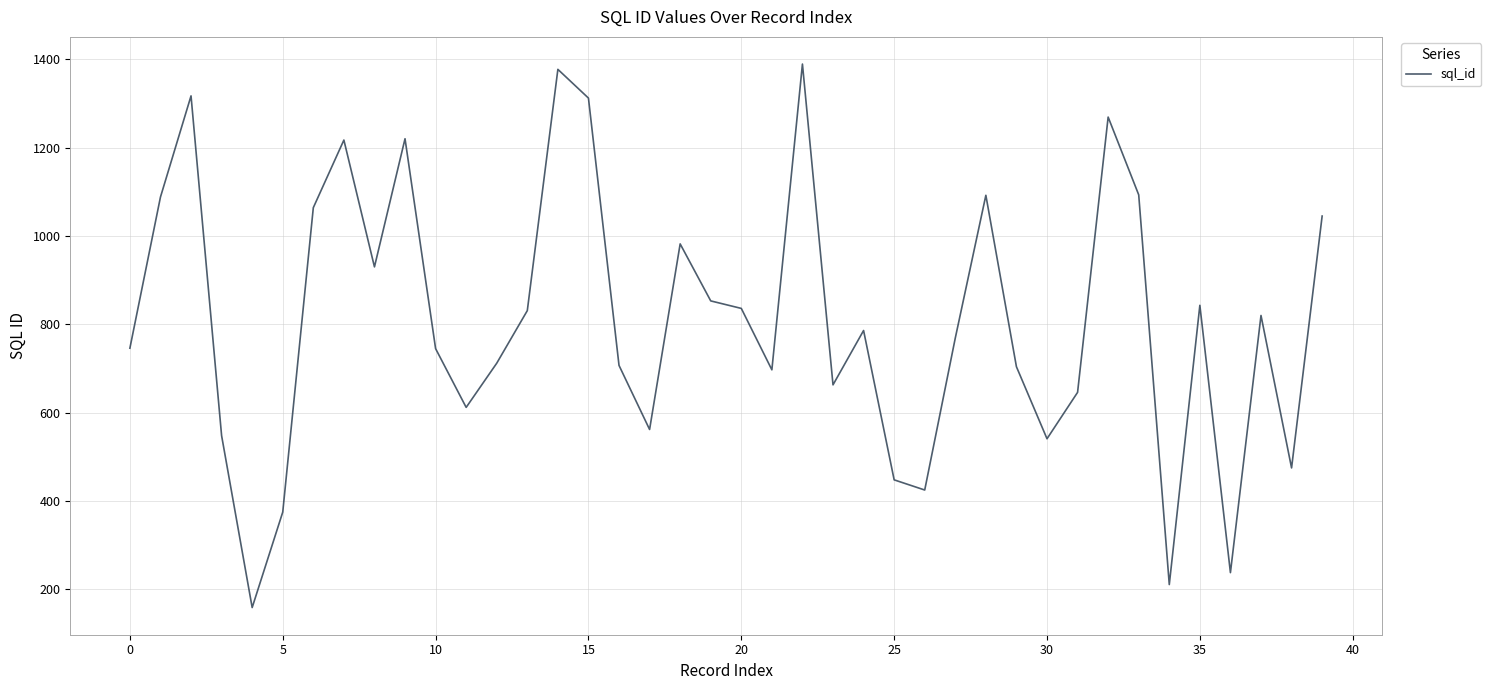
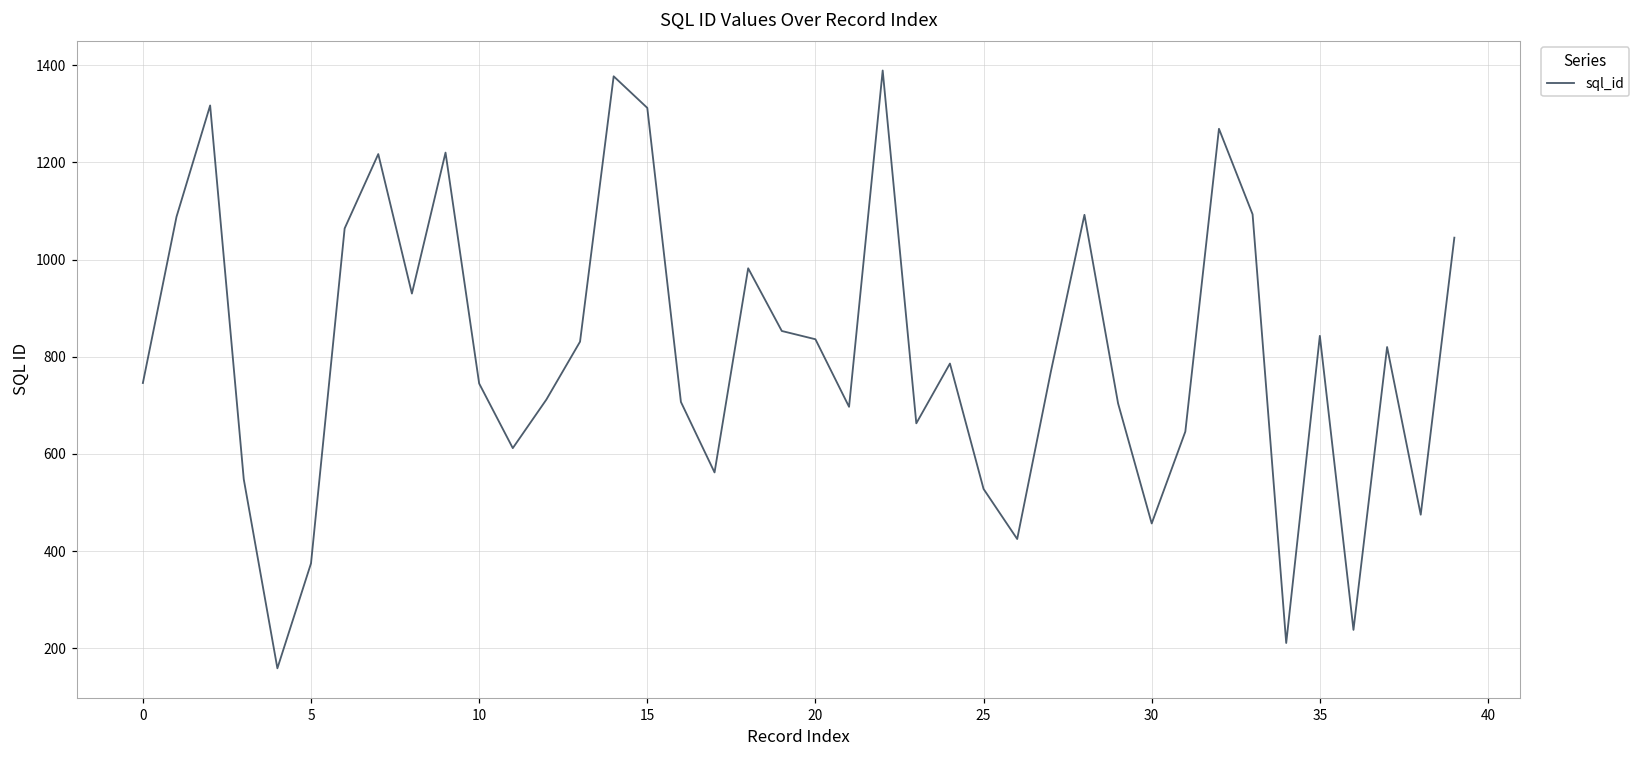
25: 450 -> 530
30: 540 -> 460
